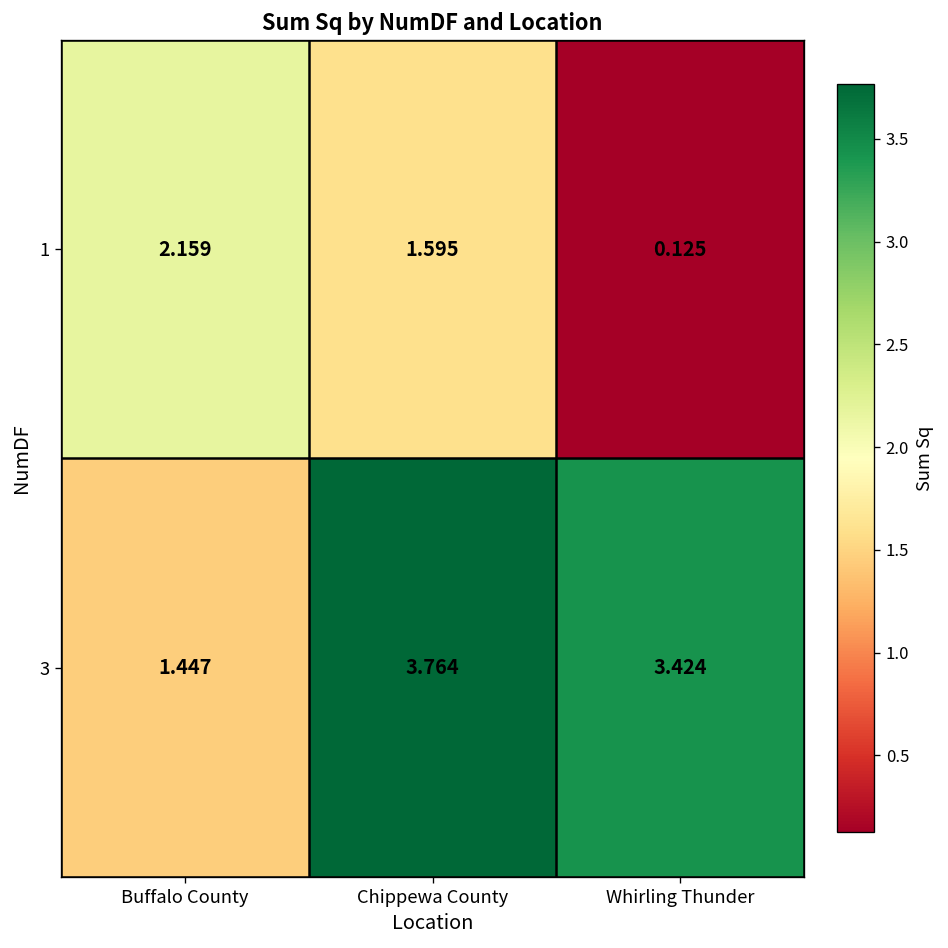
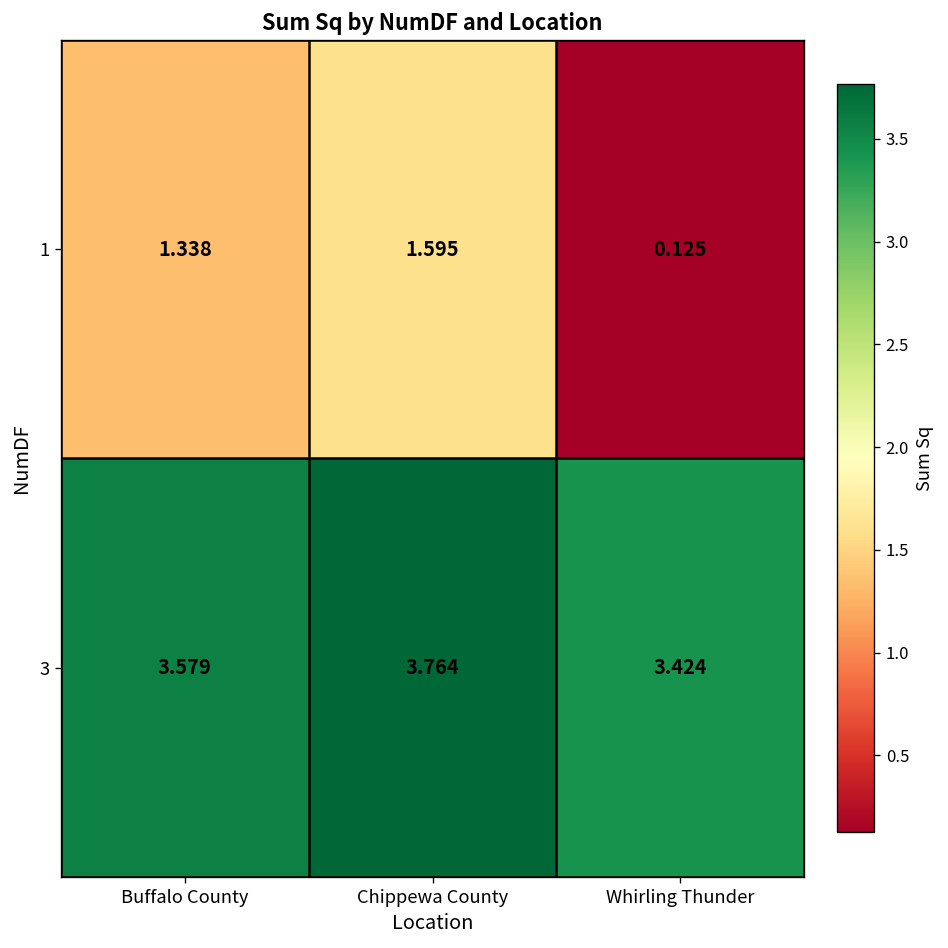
1, Buffalo County: 2.159 -> 1.338
3, Buffalo County: 1.447 -> 3.579
